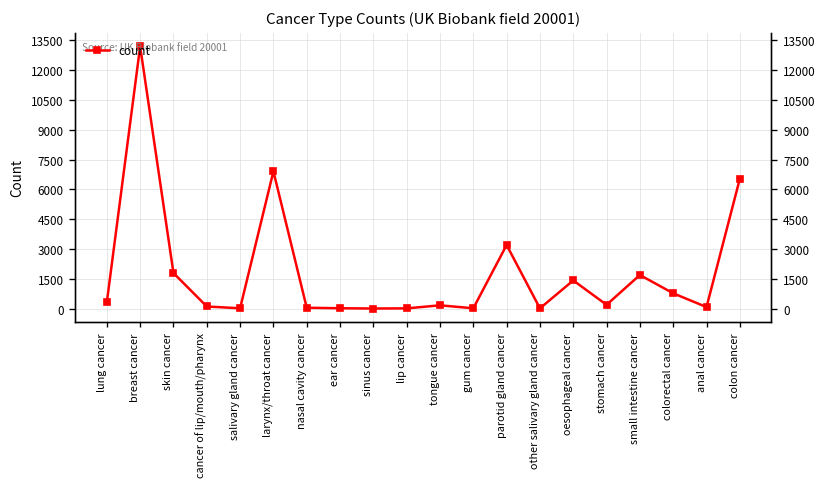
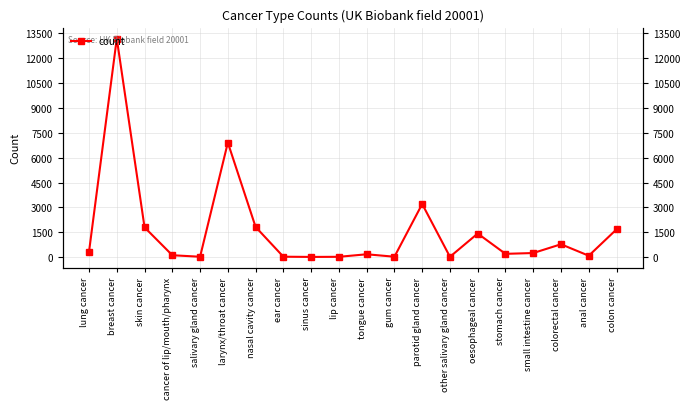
nasal cavity cancer: 100 -> 1800
small intestine cancer: 1700 -> 300
colon cancer: 6500 -> 1700
